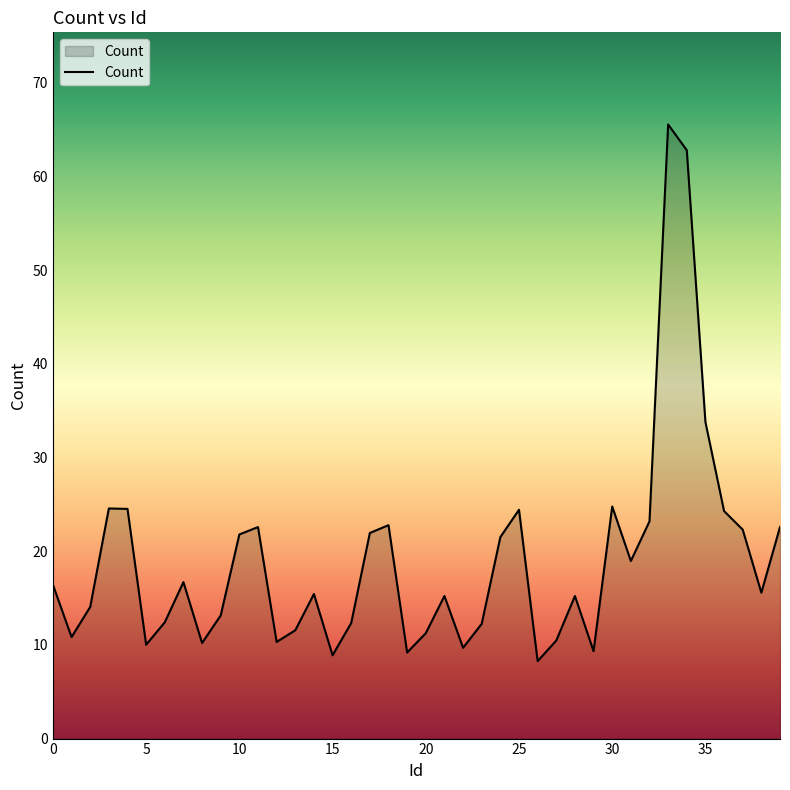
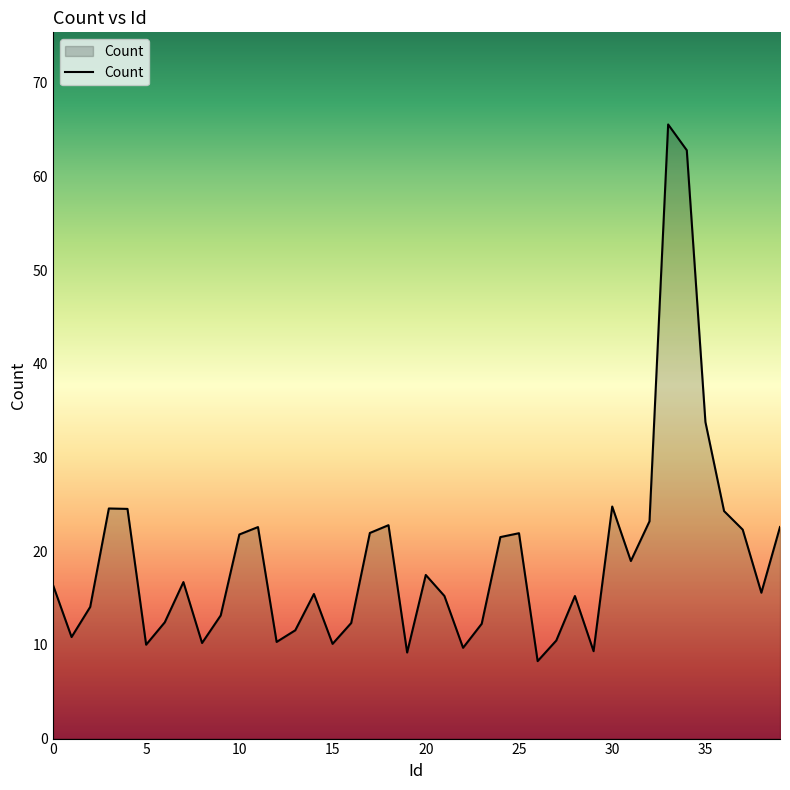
15: 9 -> 10
20: 11 -> 17
25: 24 -> 22
